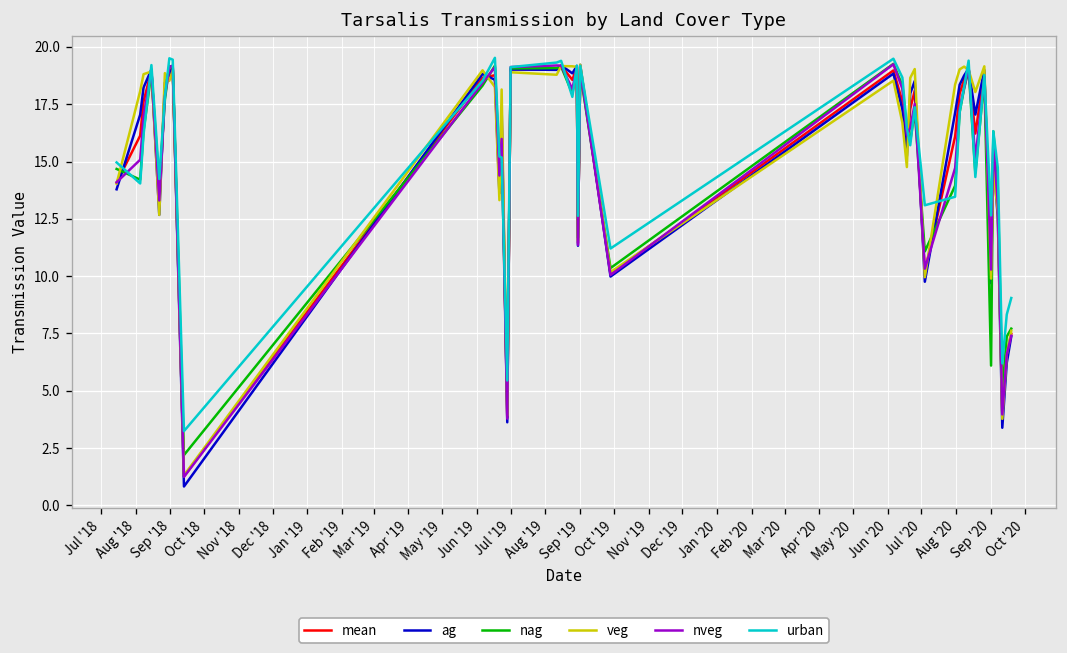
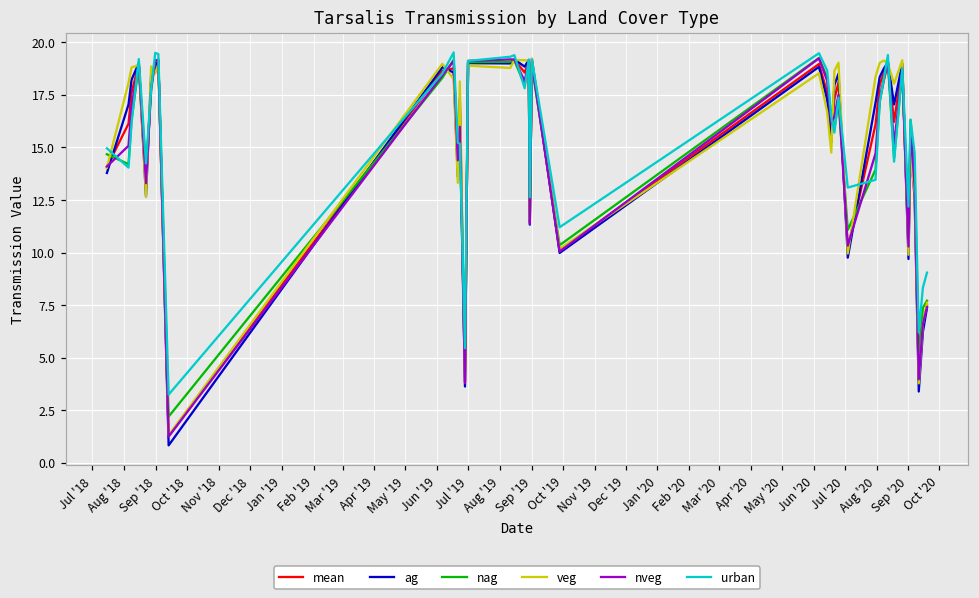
nag, Sep '20: 6.1 -> 11.1
urban, Sep '20: 12.6 -> 12.2
